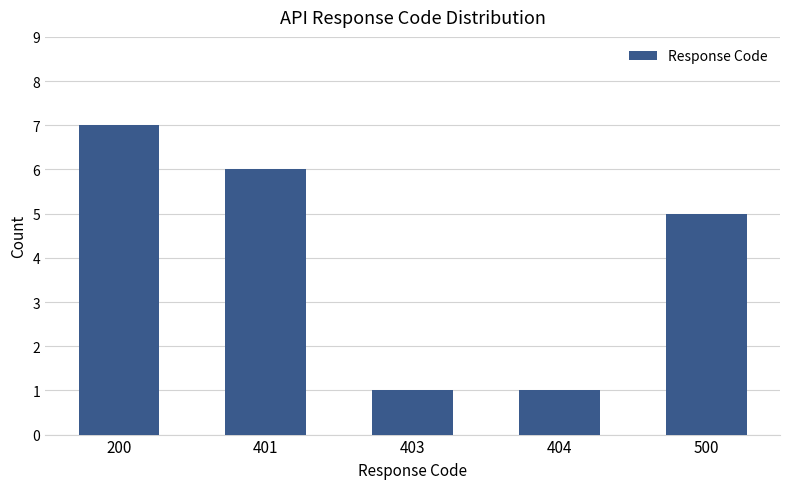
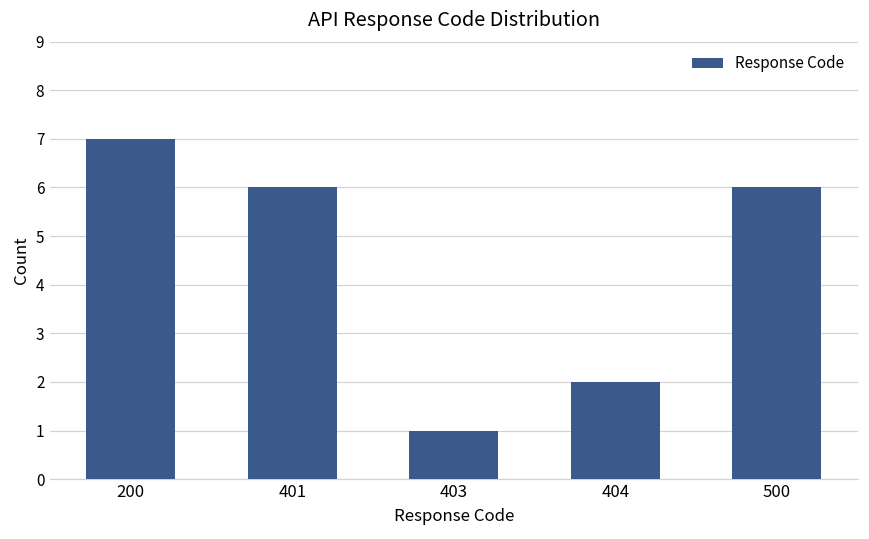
404: 1 -> 2
500: 5 -> 6
